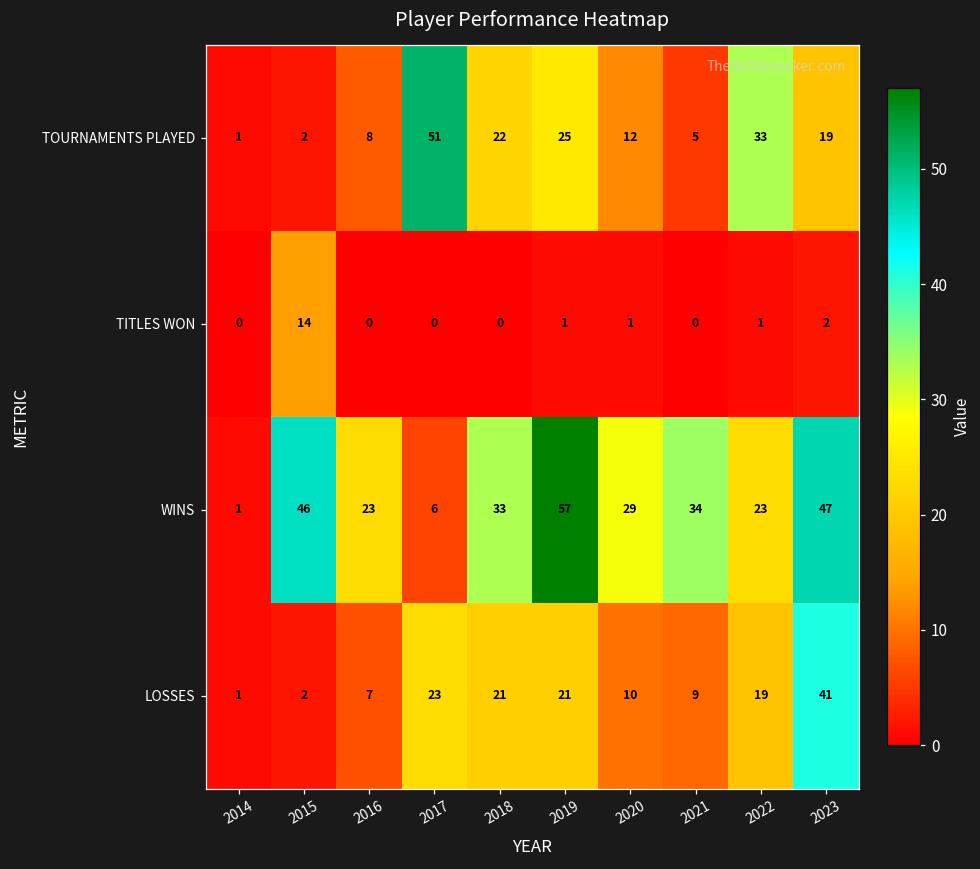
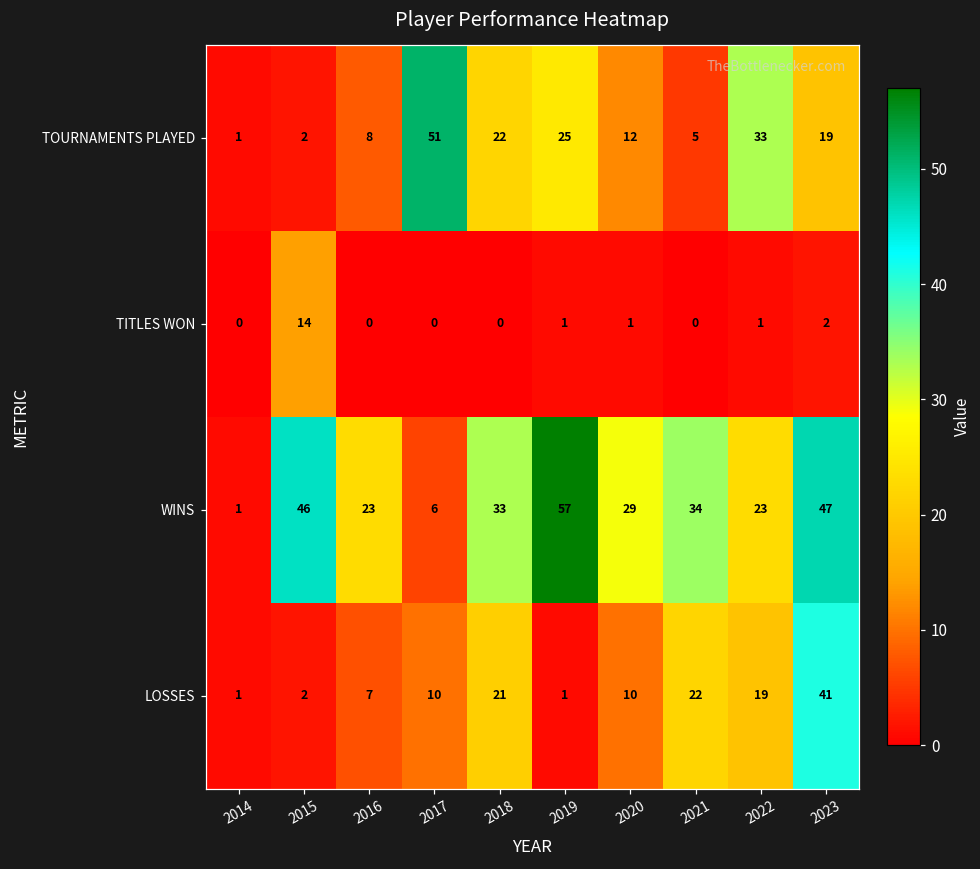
LOSSES, 2017: 23 -> 10
LOSSES, 2019: 21 -> 1
LOSSES, 2021: 9 -> 22
